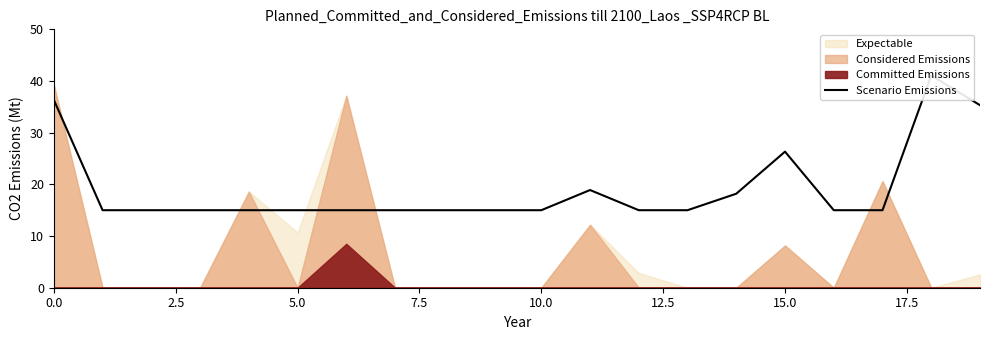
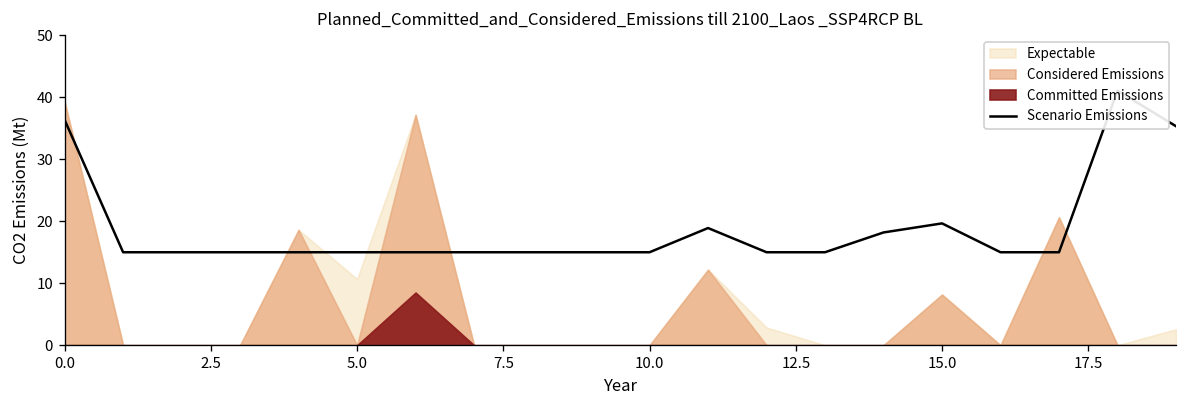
Scenario Emissions, 15.0: 26 -> 20
